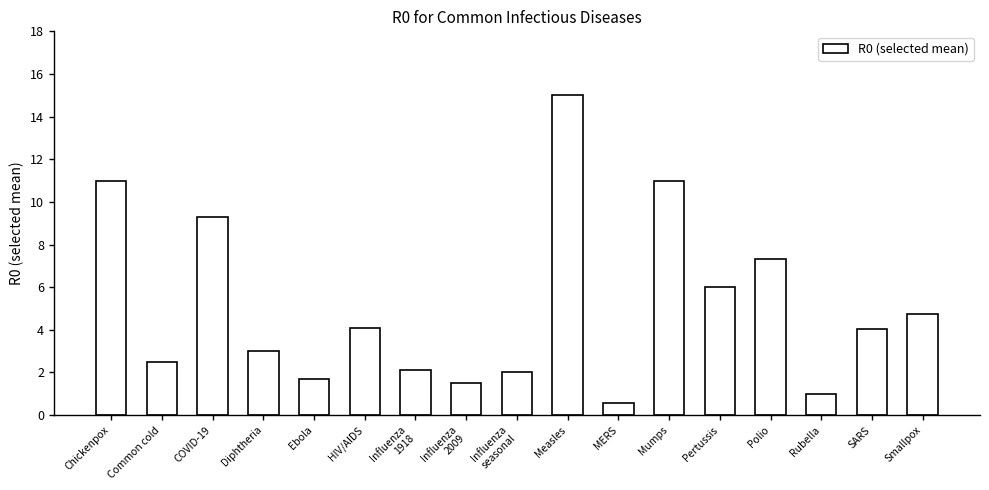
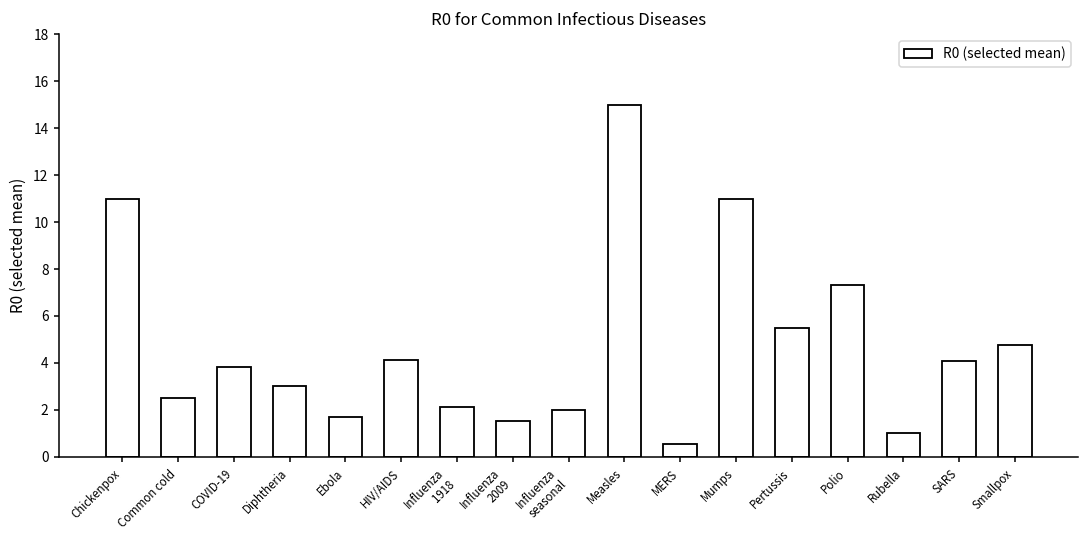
COVID-19: 9.3 -> 3.8
Pertussis: 6.0 -> 5.5
